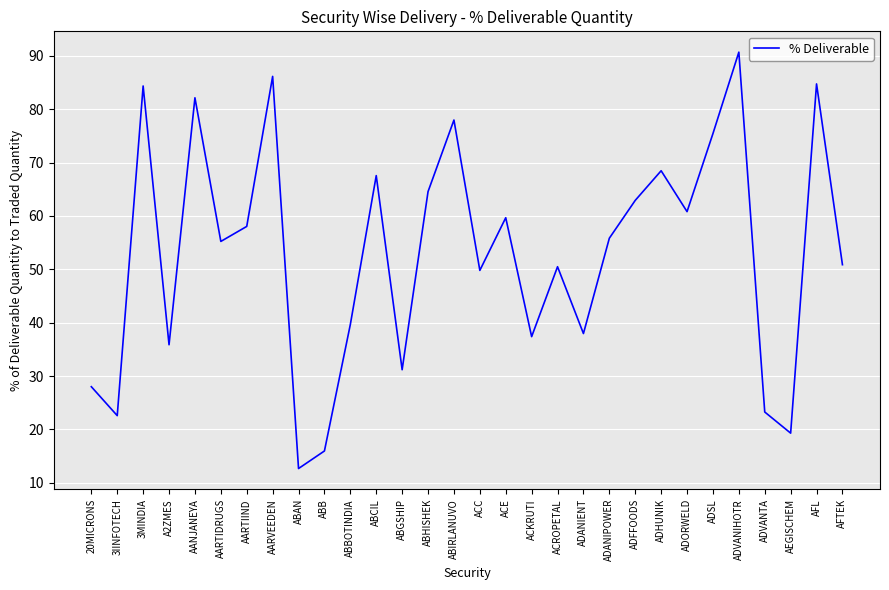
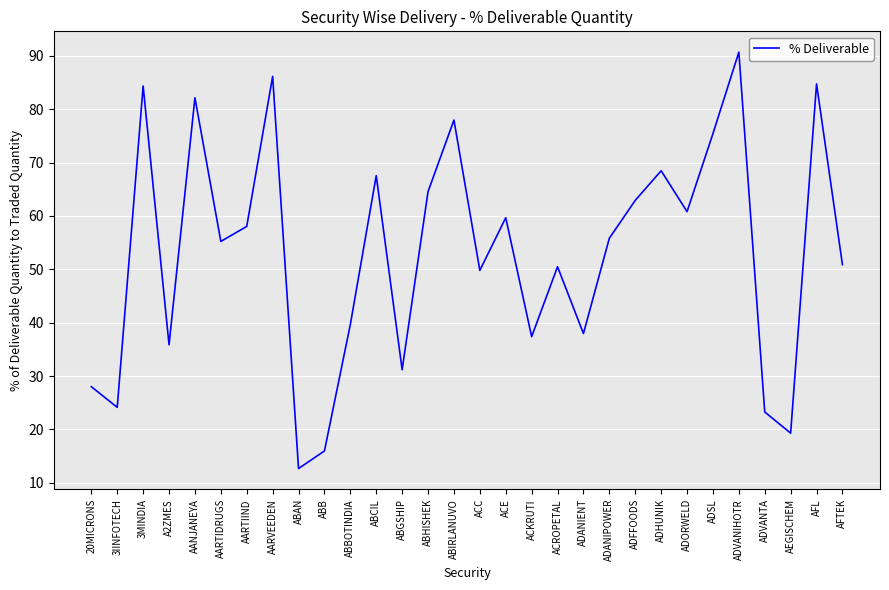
3IINFOTECH: 23 -> 24
